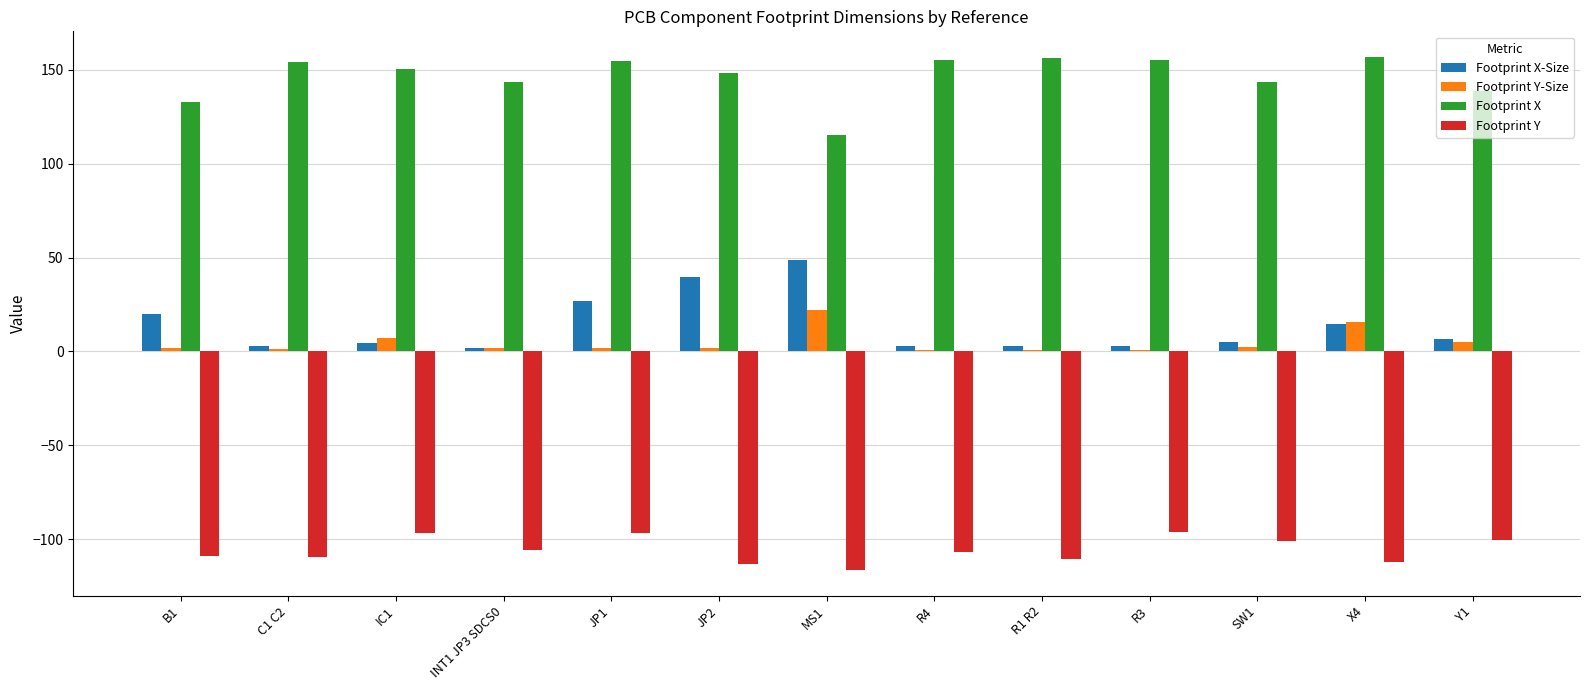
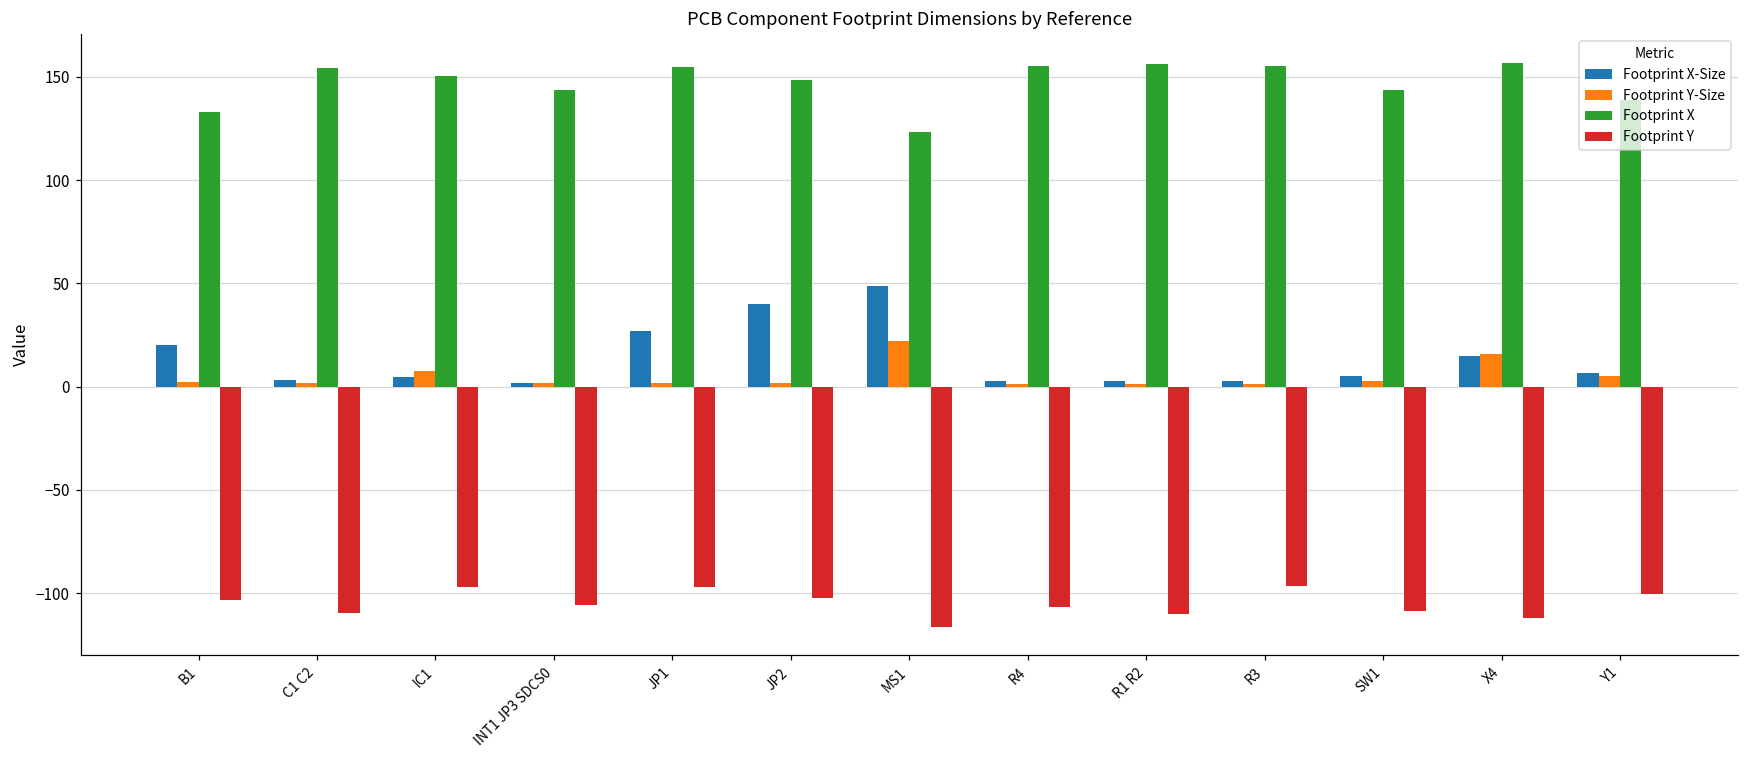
Footprint Y, B1: -109 -> -104
Footprint Y, JP2: -113 -> -103
Footprint X, MS1: 116 -> 123
Footprint Y, SW1: -101 -> -109
